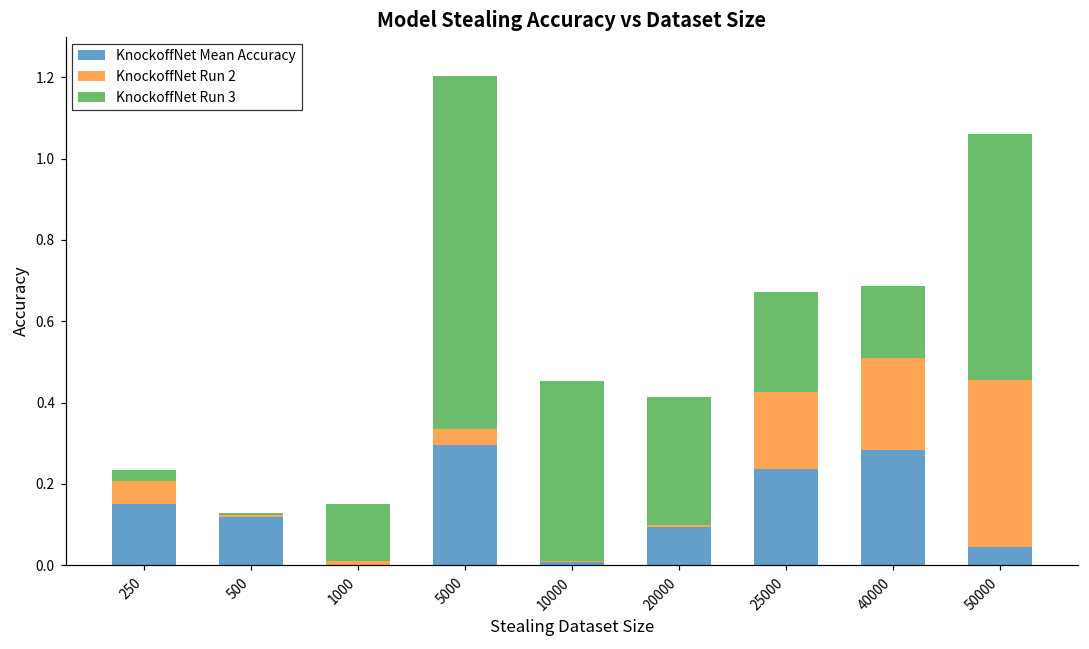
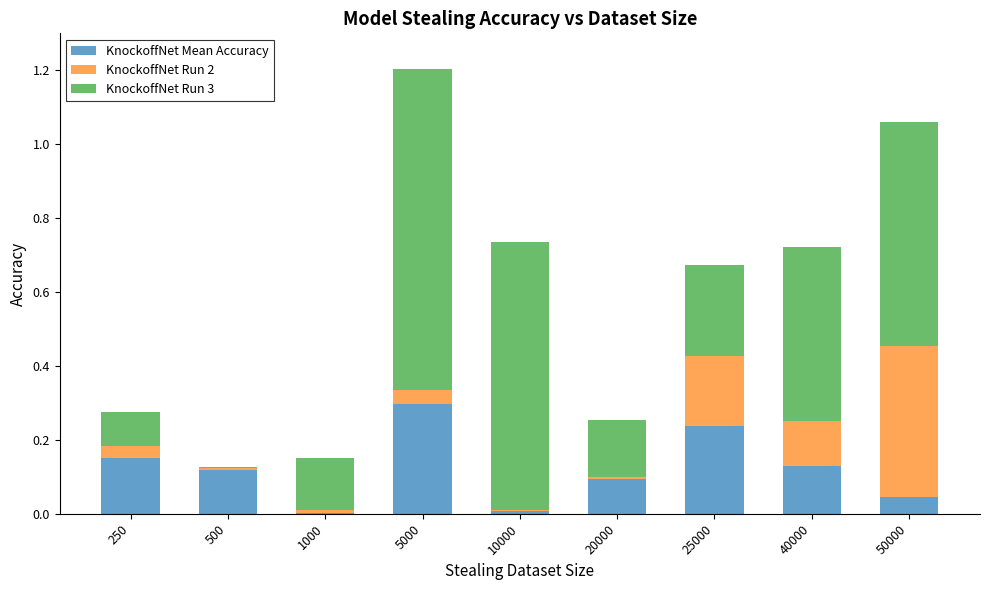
KnockoffNet Run 2, 250: 0.06 -> 0.03
KnockoffNet Run 3, 250: 0.03 -> 0.09
KnockoffNet Run 3, 10000: 0.44 -> 0.72
KnockoffNet Run 3, 20000: 0.31 -> 0.15
KnockoffNet Mean Accuracy, 40000: 0.28 -> 0.13
KnockoffNet Run 2, 40000: 0.22 -> 0.12
KnockoffNet Run 3, 40000: 0.18 -> 0.47
